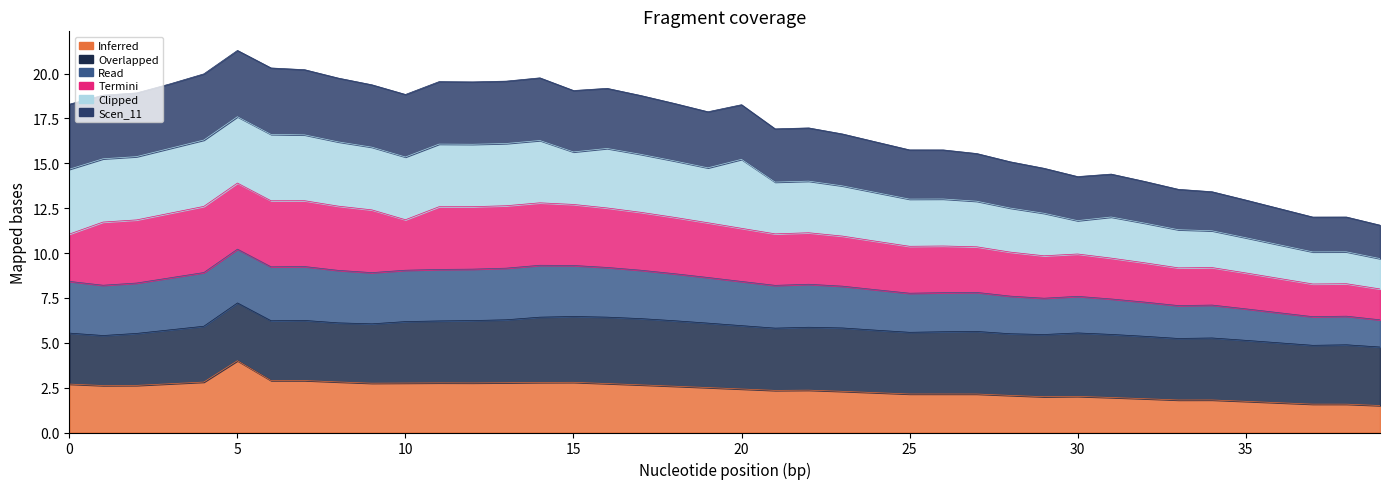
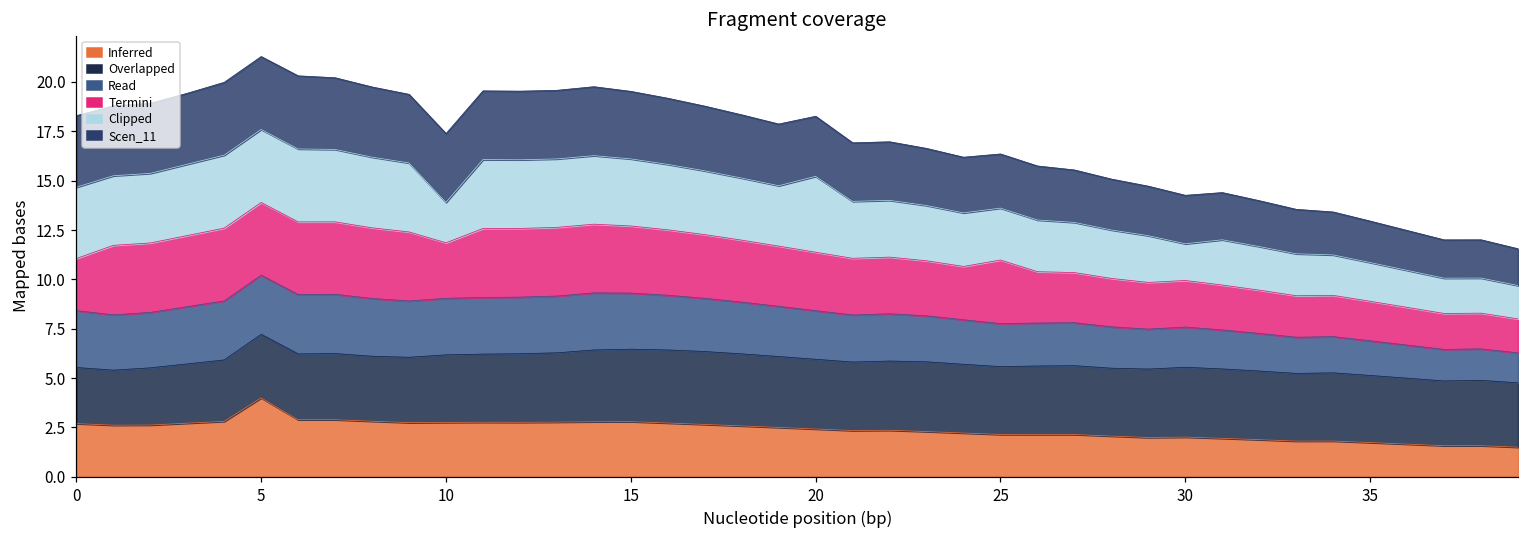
Clipped, 10: 3.5 -> 2.0
Clipped, 15: 2.9 -> 3.4
Termini, 25: 2.6 -> 3.2
